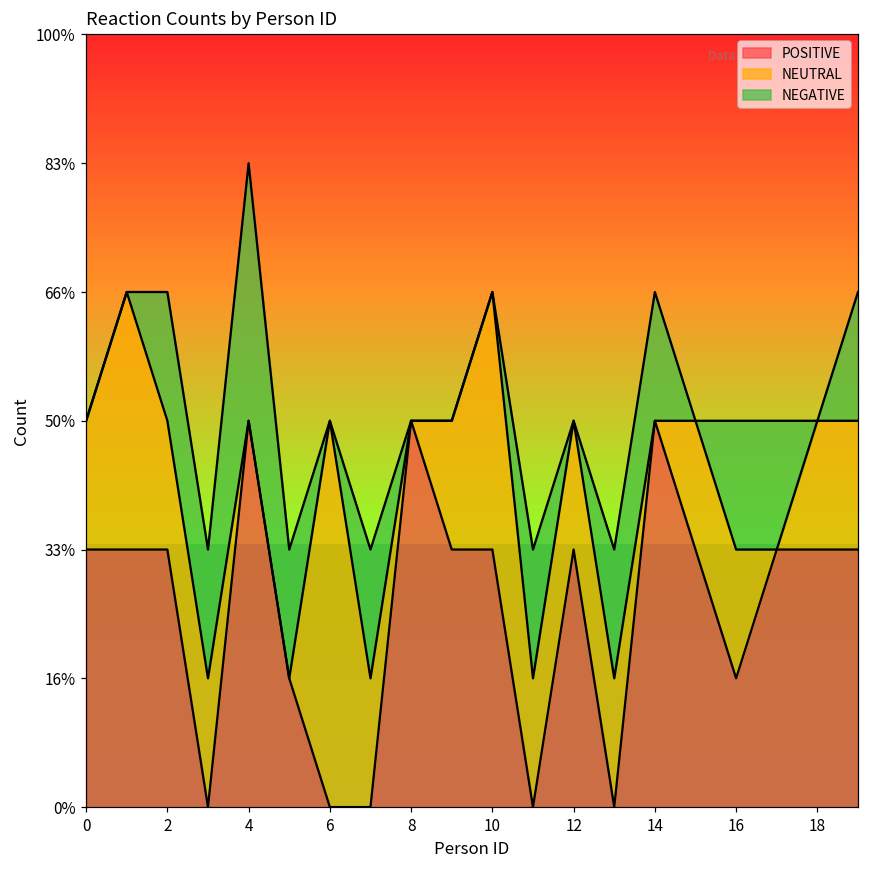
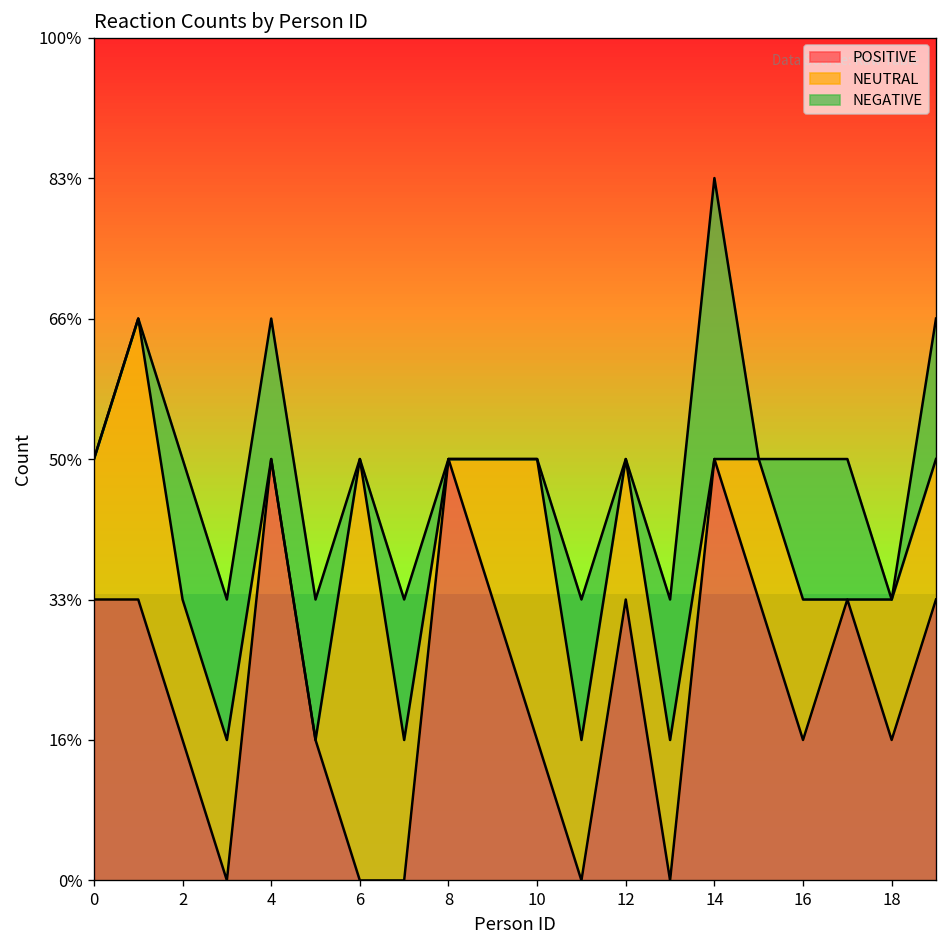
POSITIVE, 2: 33% -> 17%
NEGATIVE, 4: 33% -> 17%
POSITIVE, 10: 33% -> 17%
NEGATIVE, 14: 17% -> 33%
POSITIVE, 18: 33% -> 17%
